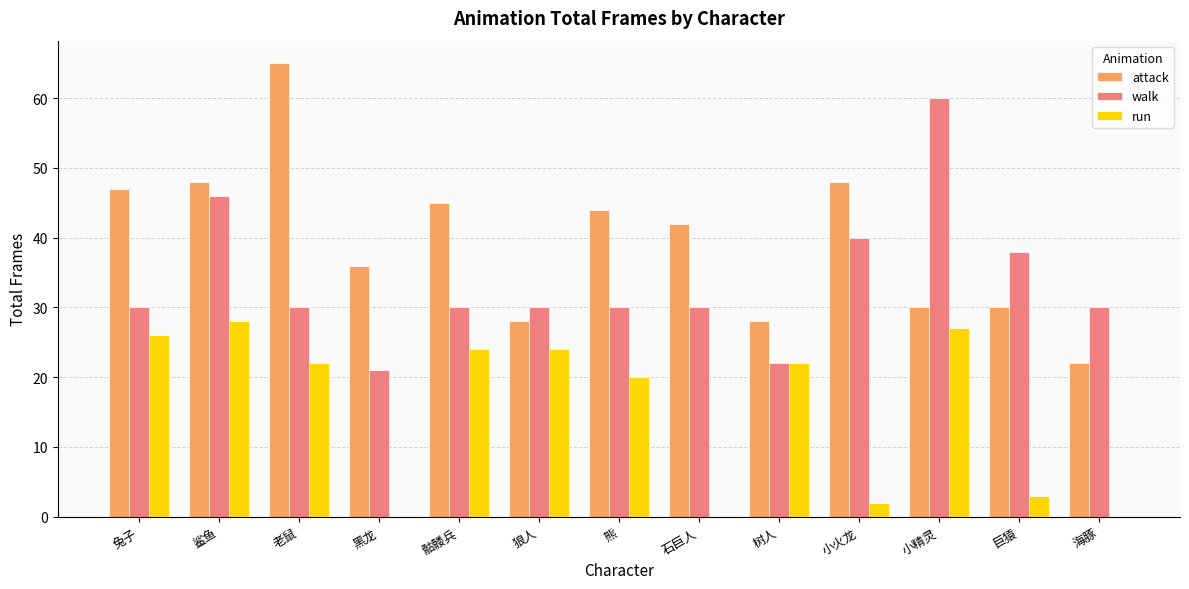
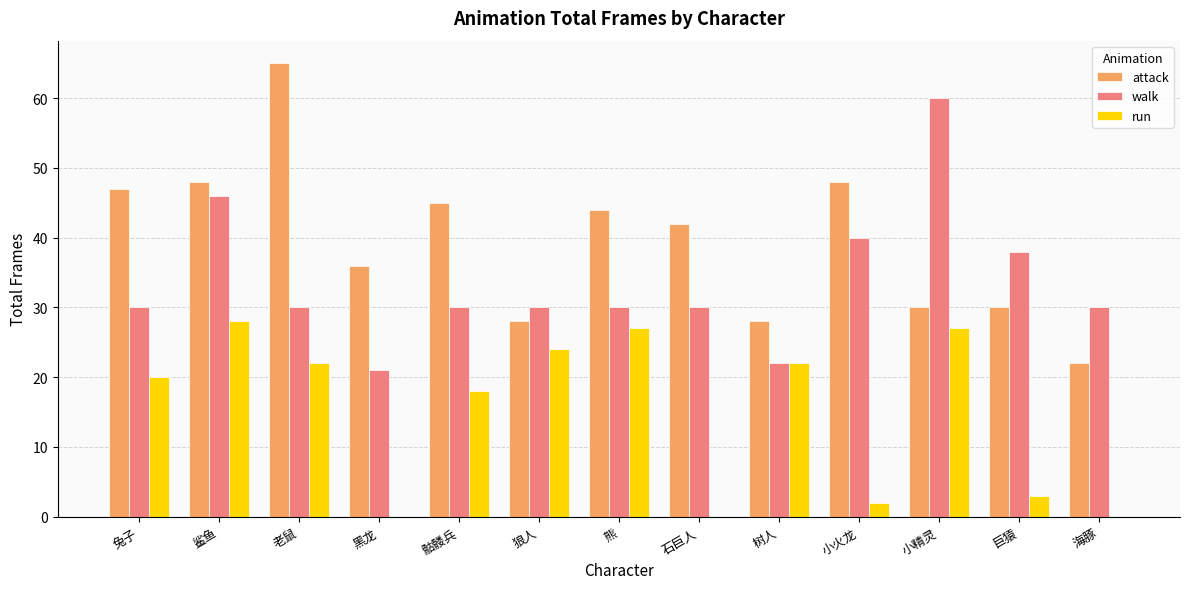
run, 兔子: 26 -> 20
run, 骷髅兵: 24 -> 18
run, 熊: 20 -> 27
